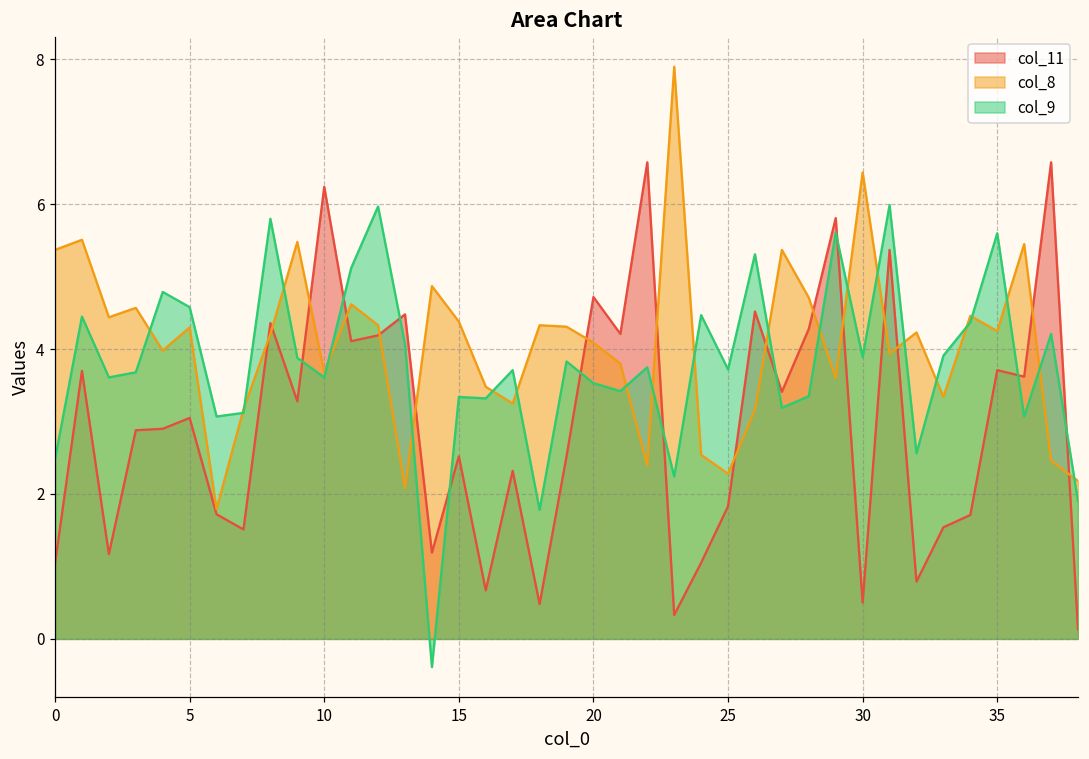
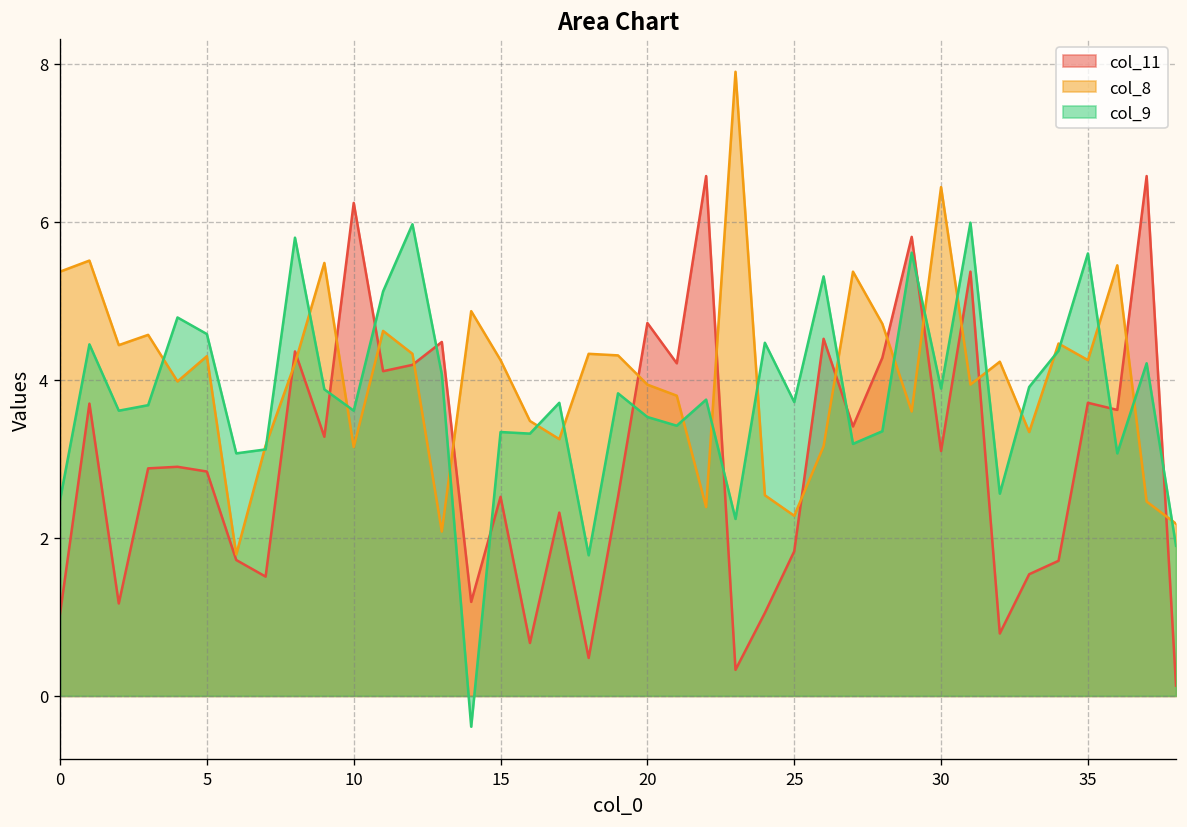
col_11, 5: 3.1 -> 2.8
col_8, 10: 3.7 -> 3.2
col_8, 15: 4.4 -> 4.3
col_8, 20: 4.1 -> 3.9
col_11, 30: 0.5 -> 3.1
